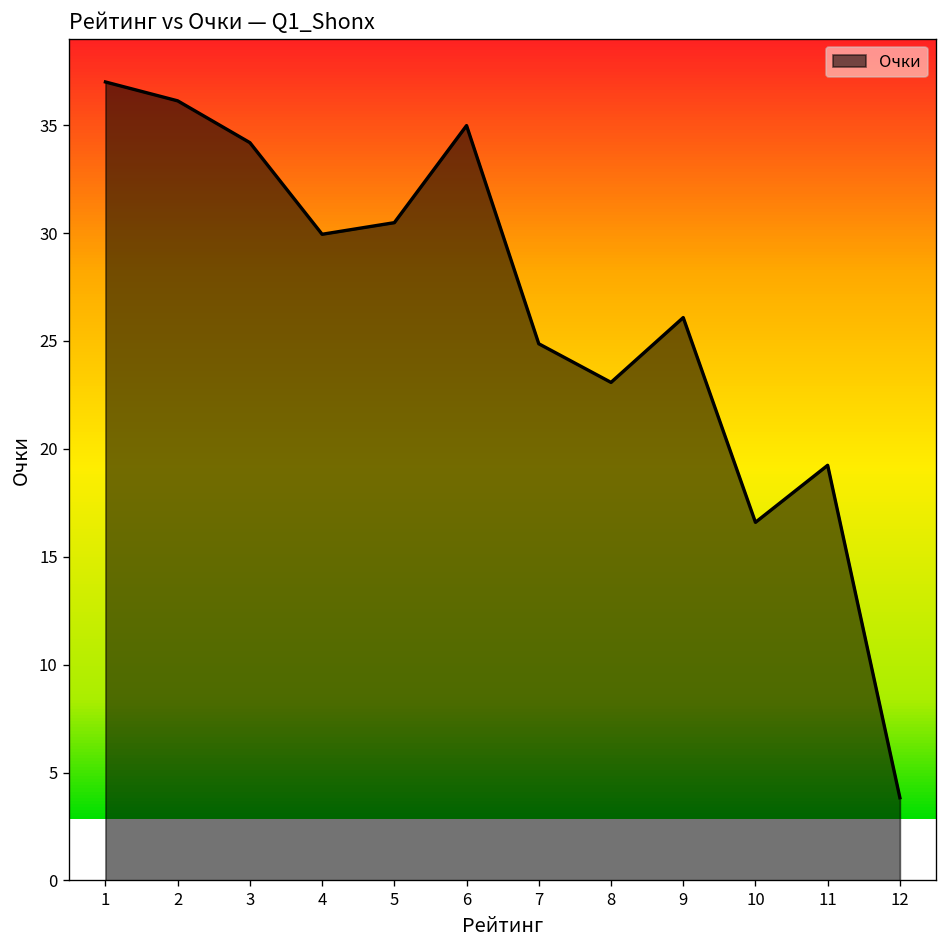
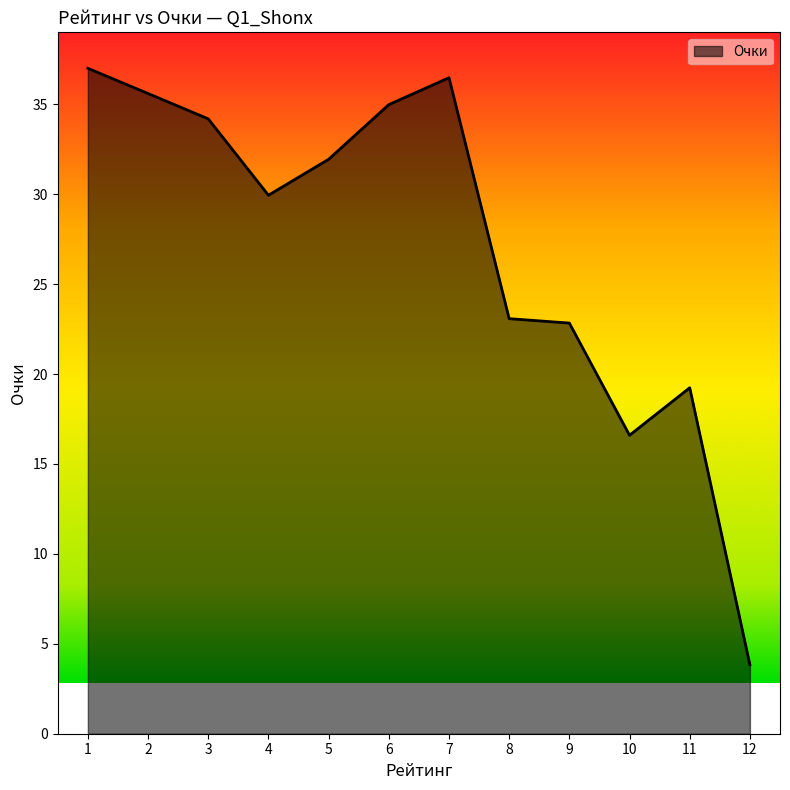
2: 36.1 -> 35.6
5: 30.5 -> 31.9
7: 24.9 -> 36.5
9: 26.1 -> 22.8
